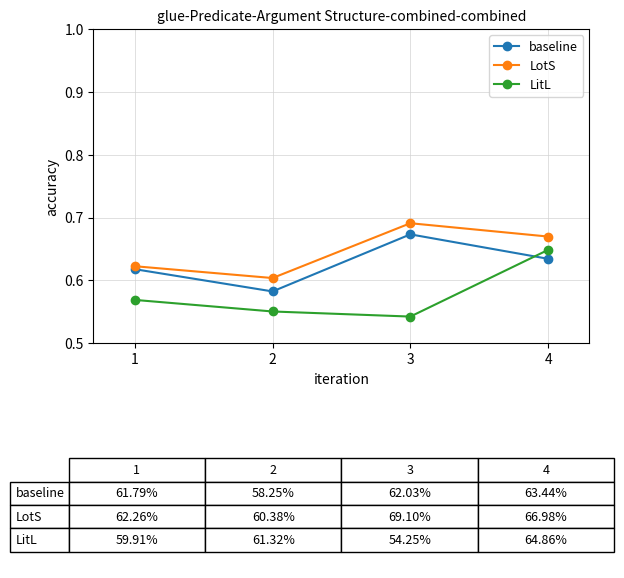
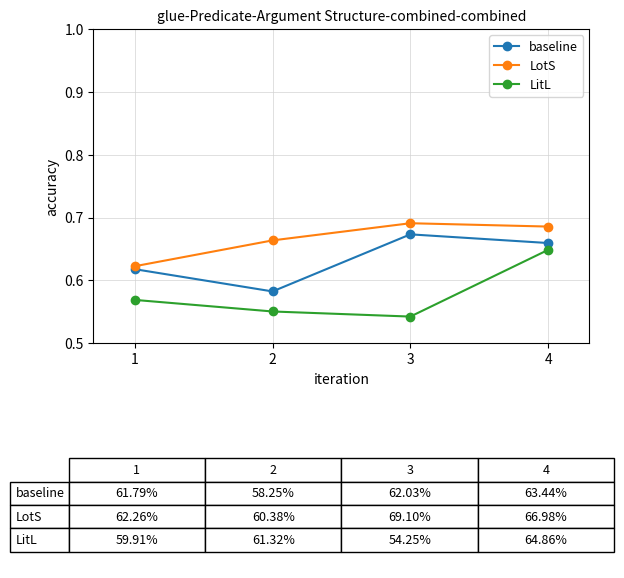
LotS, 2: 0.60 -> 0.66
baseline, 4: 0.63 -> 0.66
LotS, 4: 0.67 -> 0.69
